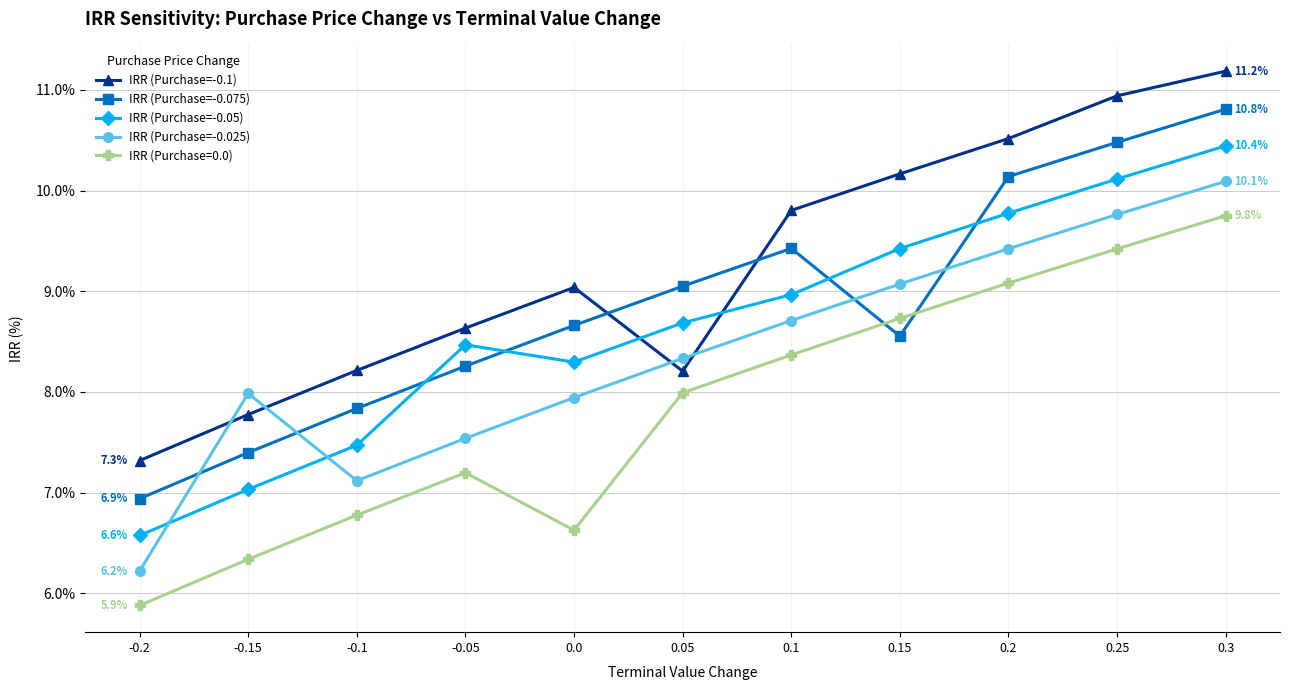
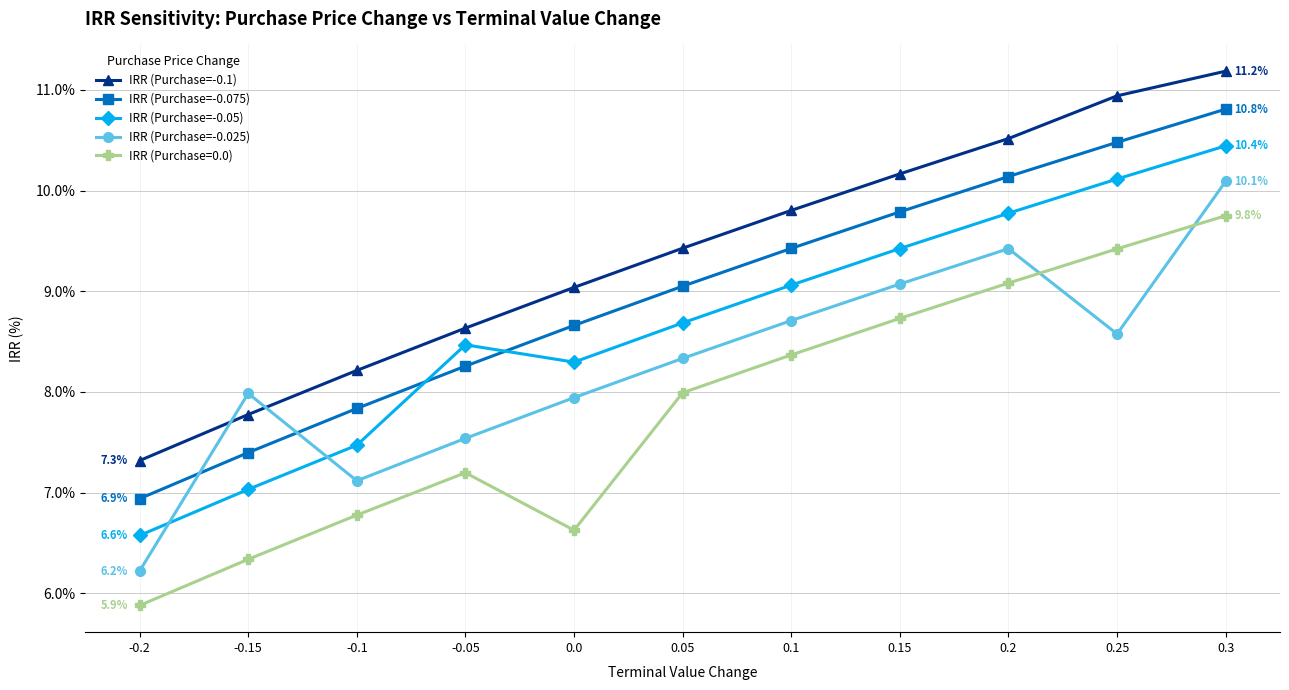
IRR (Purchase=-0.1), 0.05: 8.21% -> 9.43%
IRR (Purchase=-0.05), 0.1: 8.97% -> 9.06%
IRR (Purchase=-0.075), 0.15: 8.55% -> 9.79%
IRR (Purchase=-0.025), 0.25: 9.76% -> 8.58%
